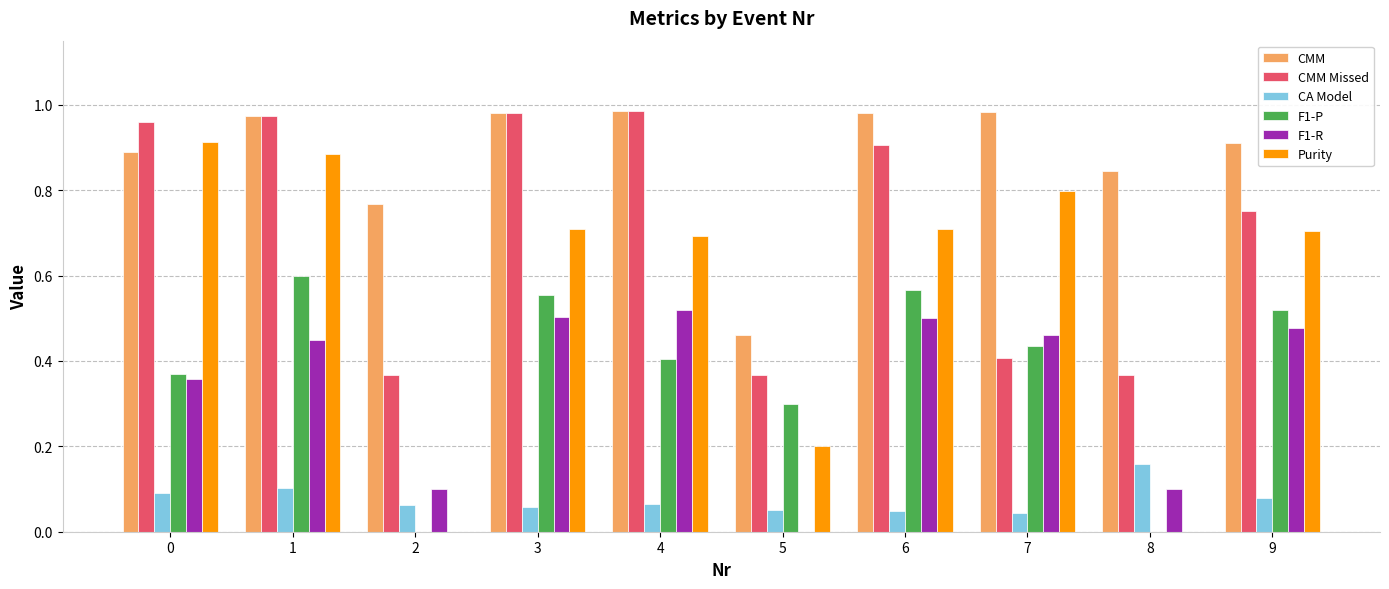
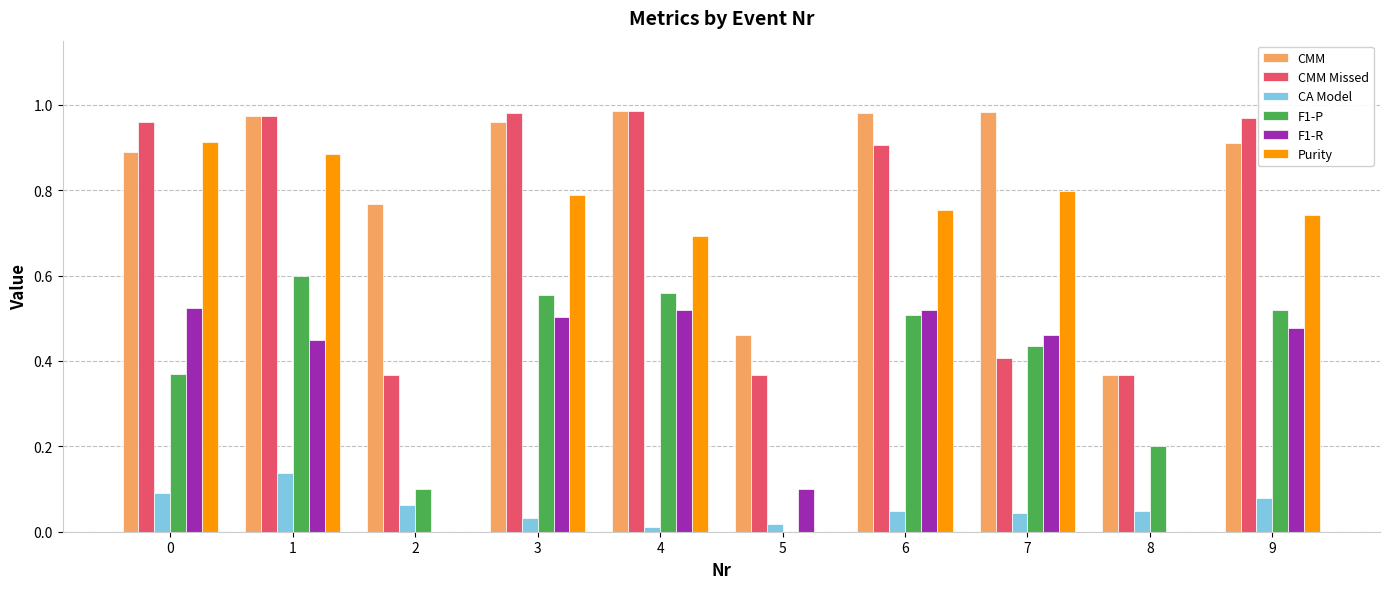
F1-R, 0: 0.36 -> 0.52
CA Model, 1: 0.10 -> 0.14
F1-P, 2: 0.0 -> 0.1
F1-R, 2: 0.1 -> 0.0
CMM, 3: 0.98 -> 0.96
CA Model, 3: 0.06 -> 0.03
Purity, 3: 0.71 -> 0.79
CA Model, 4: 0.07 -> 0.01
F1-P, 4: 0.41 -> 0.56
CA Model, 5: 0.05 -> 0.02
F1-P, 5: 0.3 -> 0.0
F1-R, 5: 0.0 -> 0.1
Purity, 5: 0.2 -> 0.0
F1-P, 6: 0.57 -> 0.51
F1-R, 6: 0.50 -> 0.52
Purity, 6: 0.71 -> 0.75
CMM, 8: 0.85 -> 0.37
CA Model, 8: 0.16 -> 0.05
F1-P, 8: 0.0 -> 0.2
F1-R, 8: 0.1 -> 0.0
CMM Missed, 9: 0.75 -> 0.97
Purity, 9: 0.70 -> 0.74
